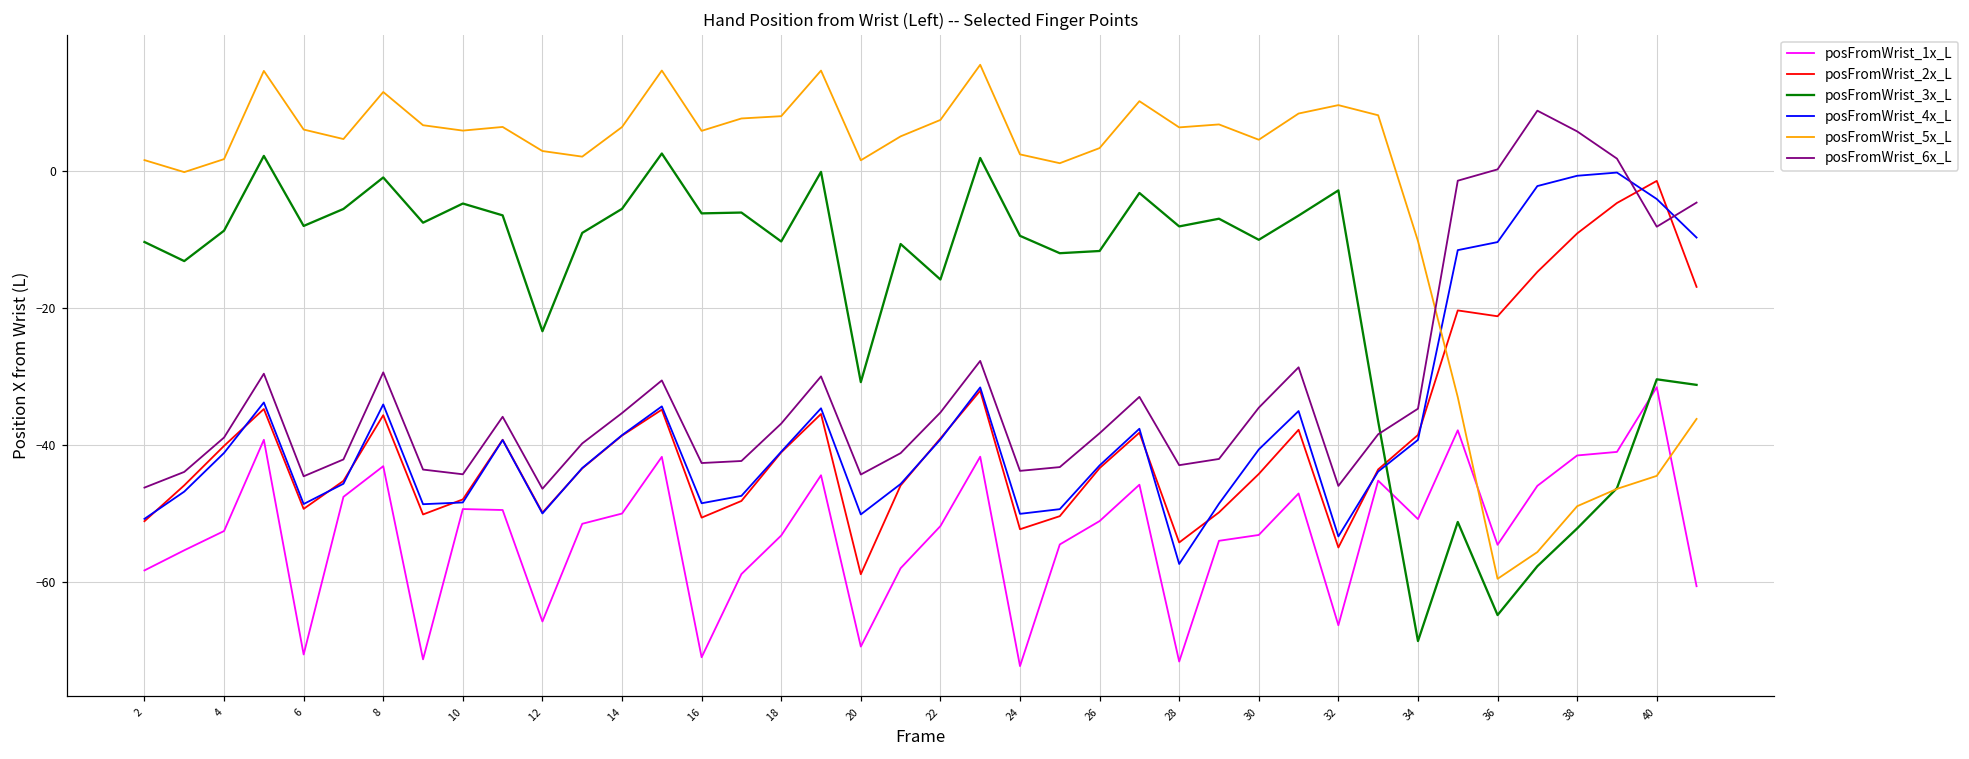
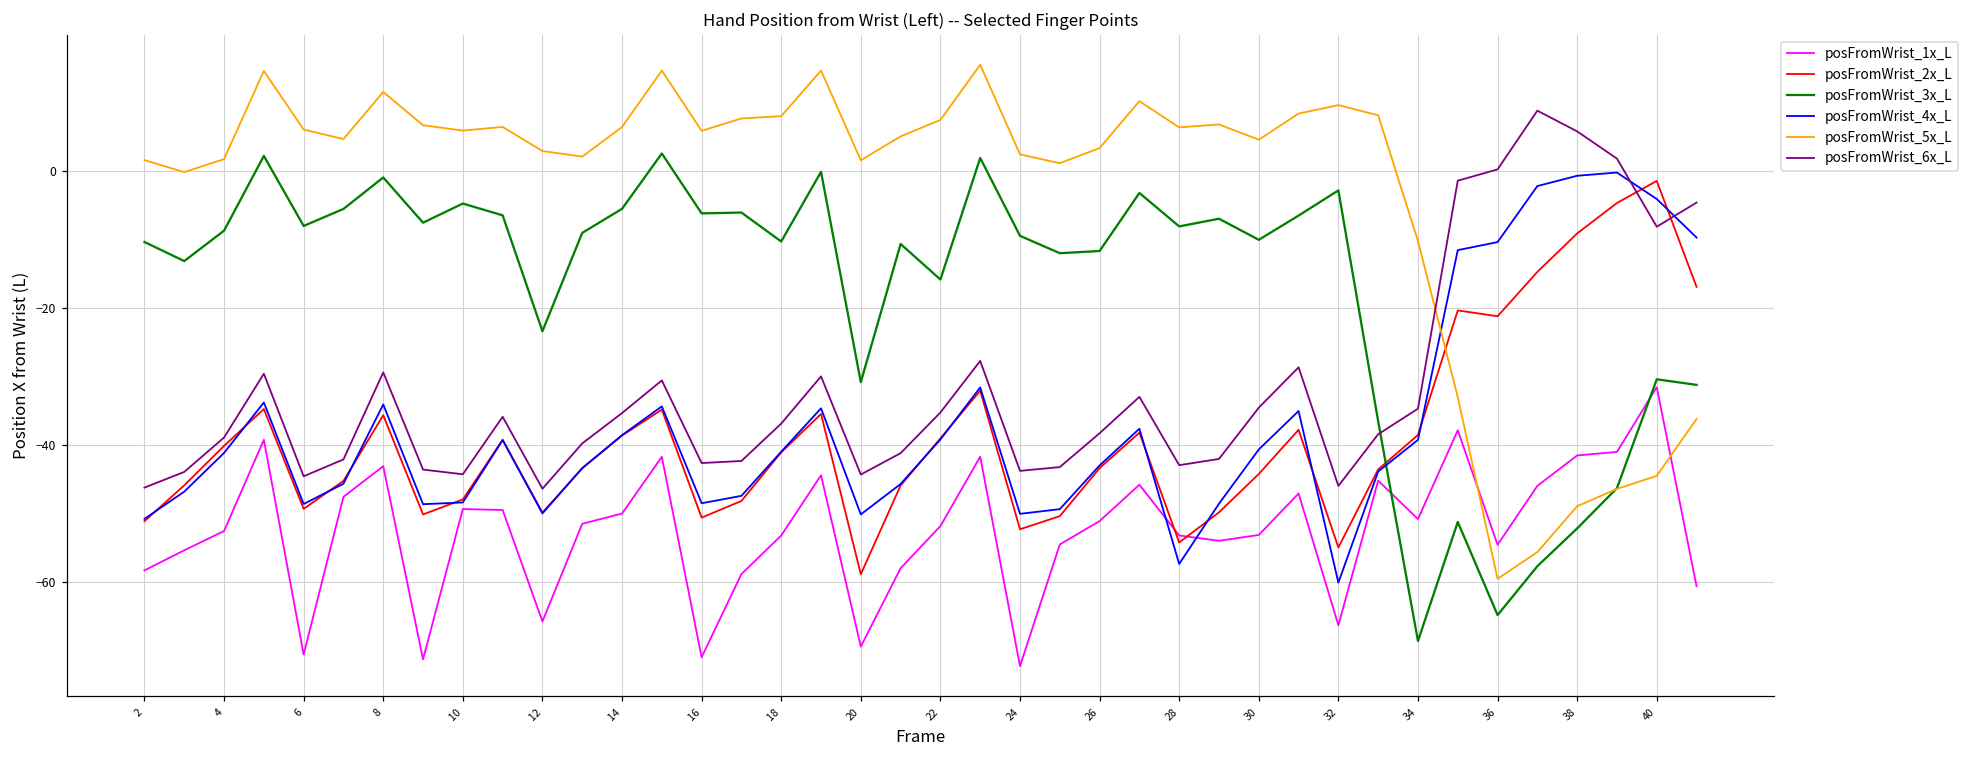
posFromWrist_1x_L, 28: -72 -> -53
posFromWrist_4x_L, 32: -53 -> -60
